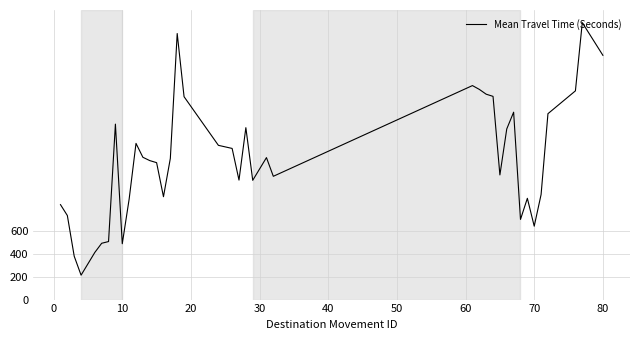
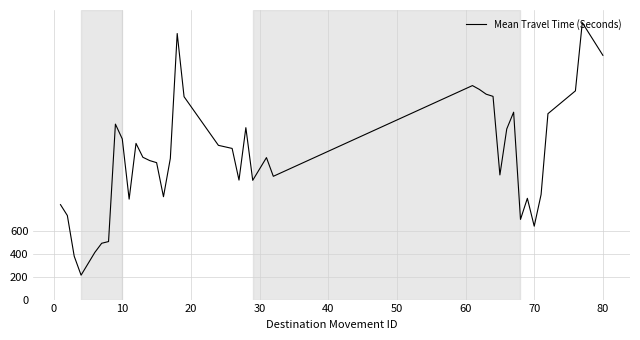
10: 490 -> 1400
